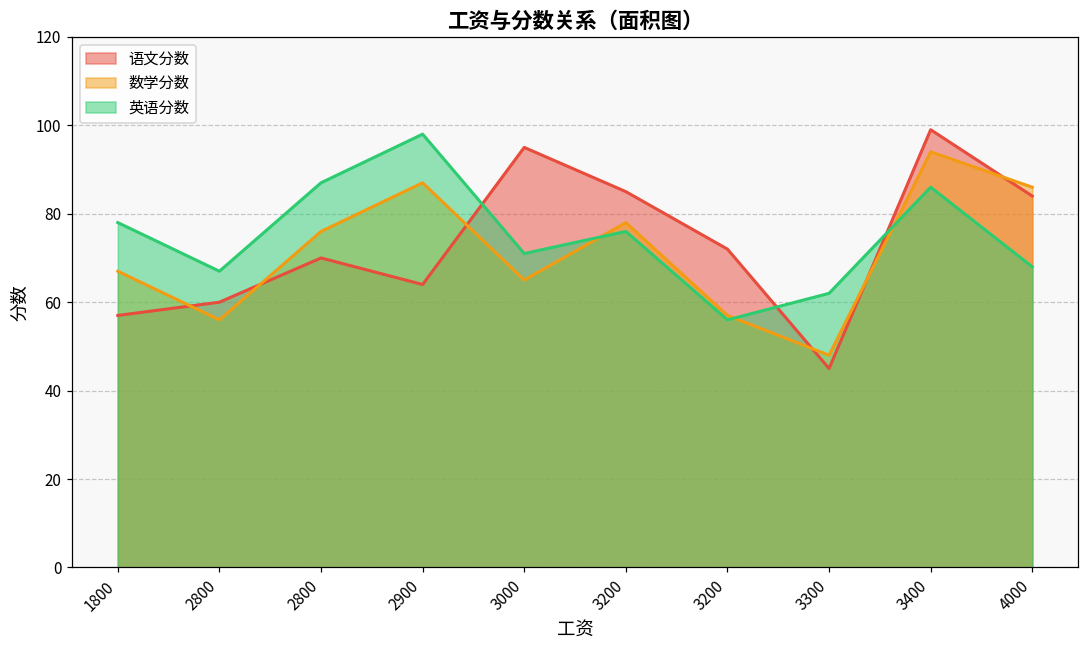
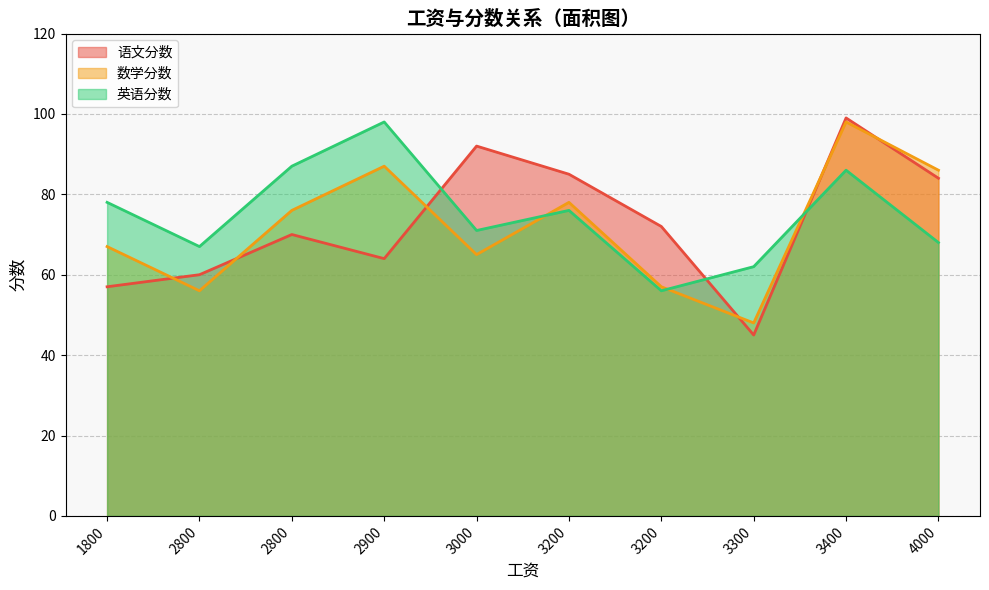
语文分数, 3000: 95 -> 92
数学分数, 3400: 94 -> 98
